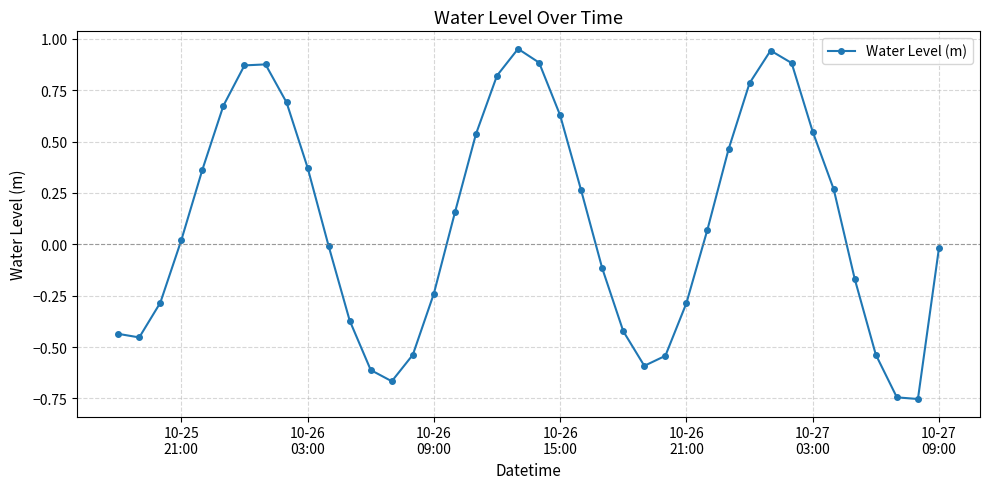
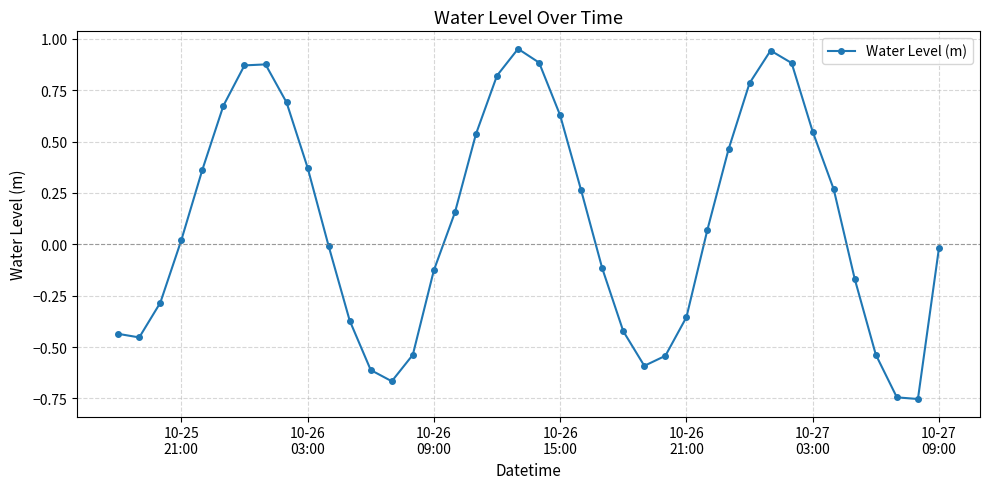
10-26 09:00: -0.24 -> -0.13
10-26 21:00: -0.29 -> -0.35
